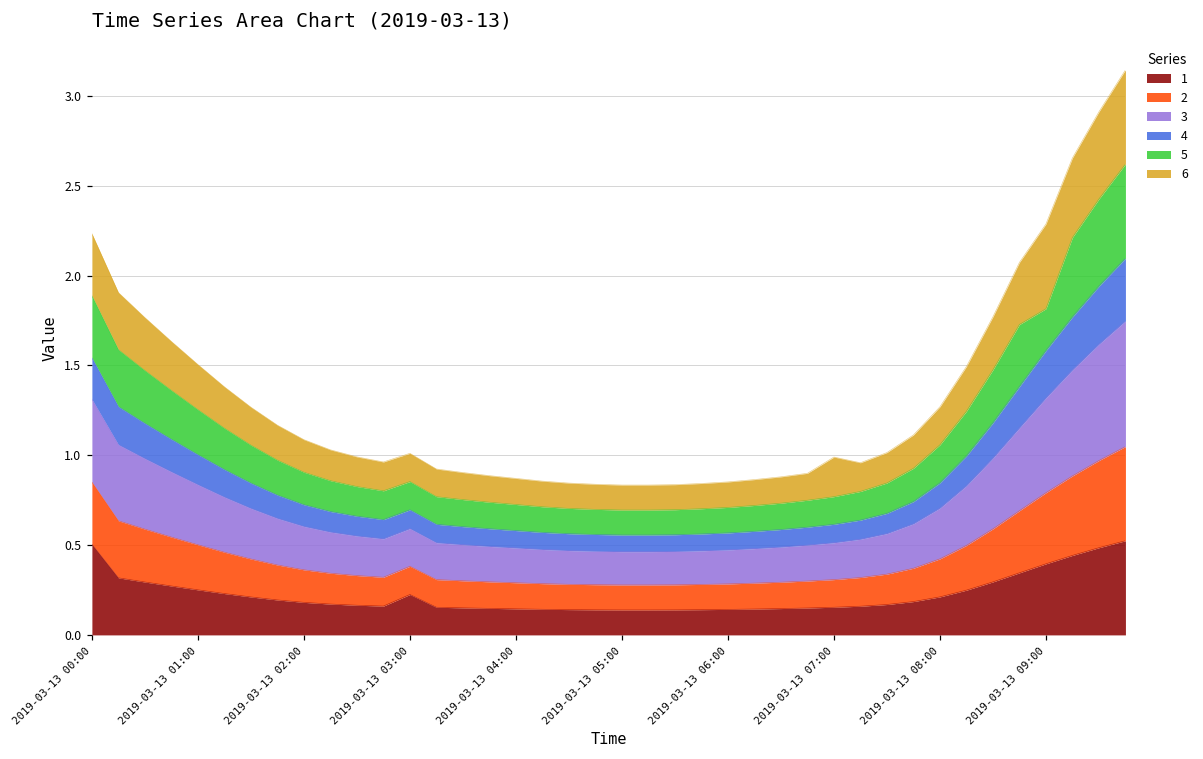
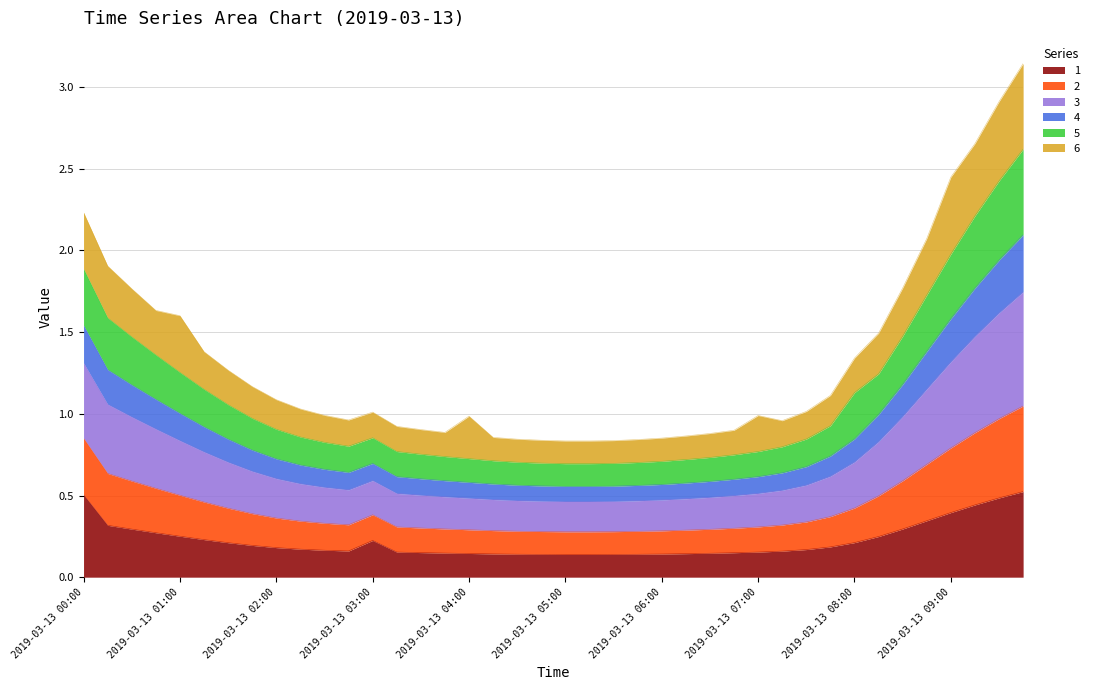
6, 2019-03-13 01:00: 0.25 -> 0.35
6, 2019-03-13 04:00: 0.15 -> 0.26
5, 2019-03-13 08:00: 0.21 -> 0.28
5, 2019-03-13 09:00: 0.23 -> 0.40
